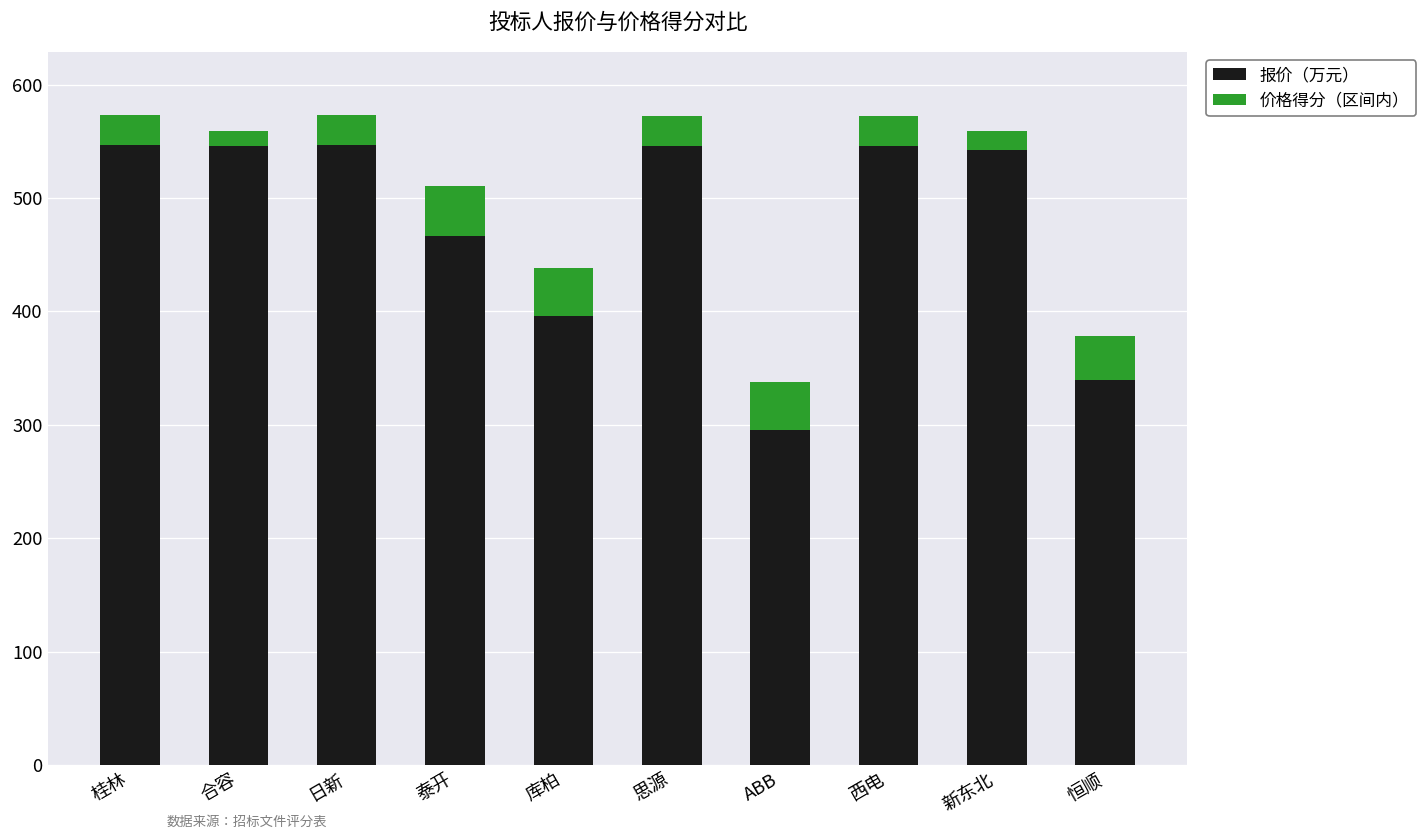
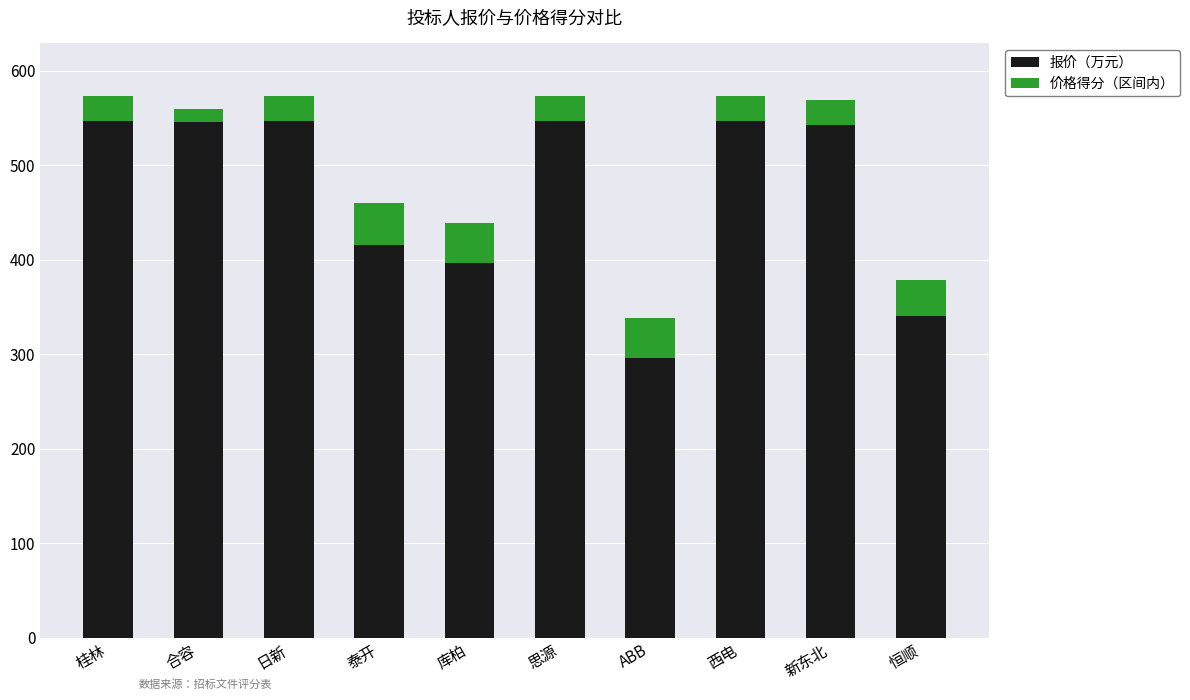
报价（万元）, 泰开: 470 -> 420
价格得分（区间内）, 新东北: 20 -> 30
